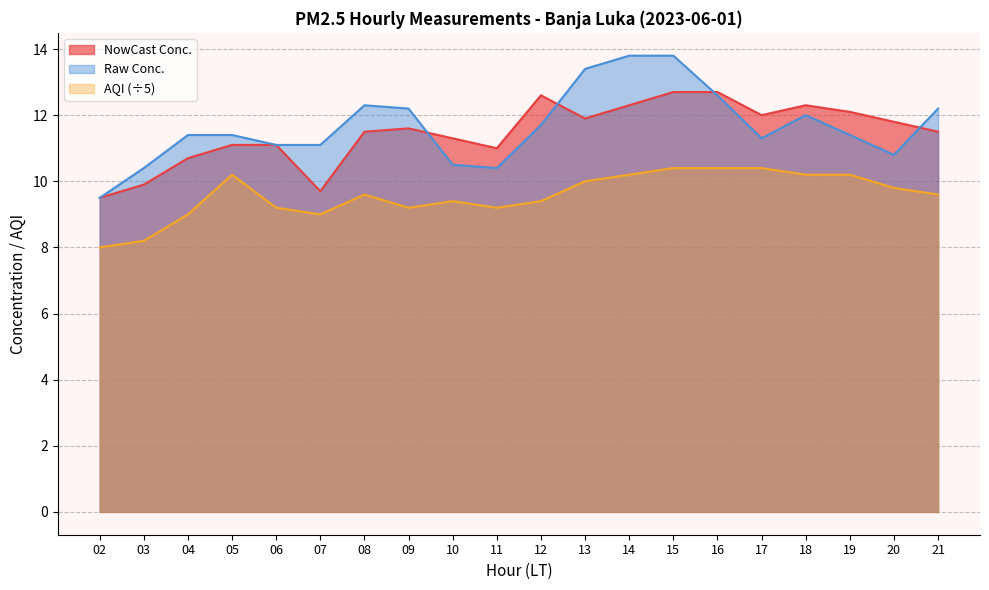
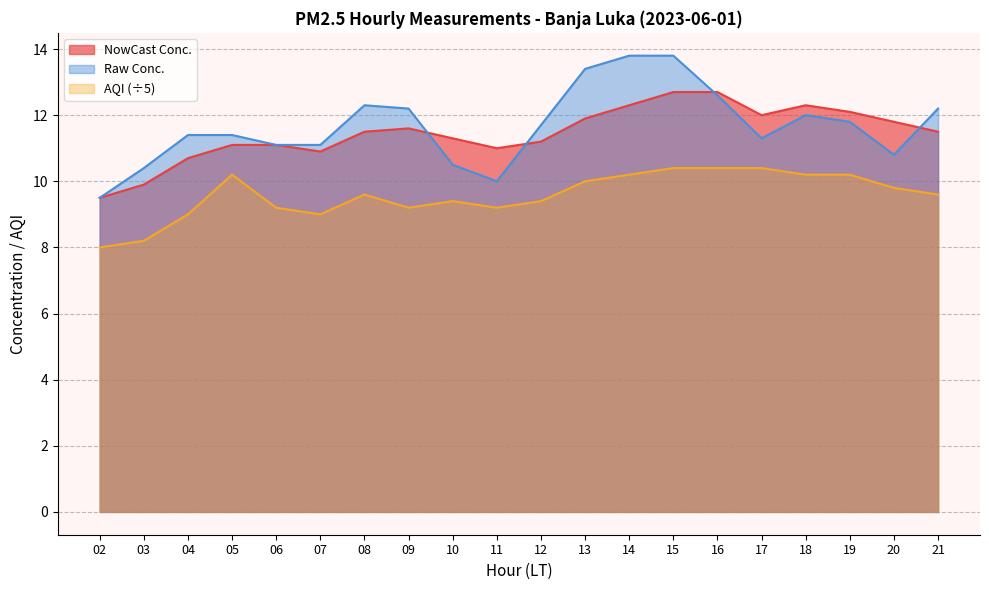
NowCast Conc., 07: 9.7 -> 10.9
Raw Conc., 11: 10.4 -> 10.0
NowCast Conc., 12: 12.6 -> 11.2
Raw Conc., 19: 11.4 -> 11.8
